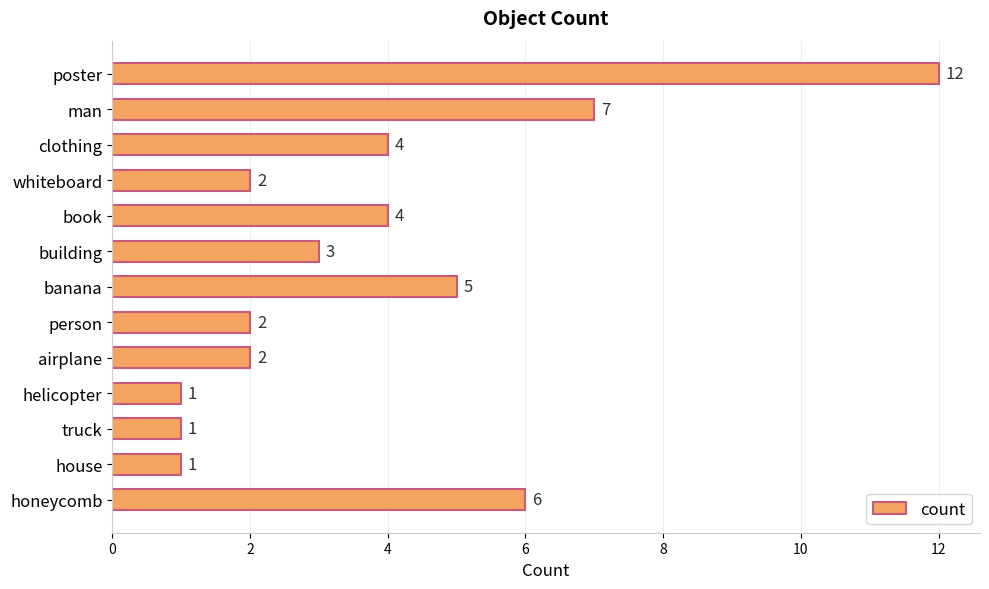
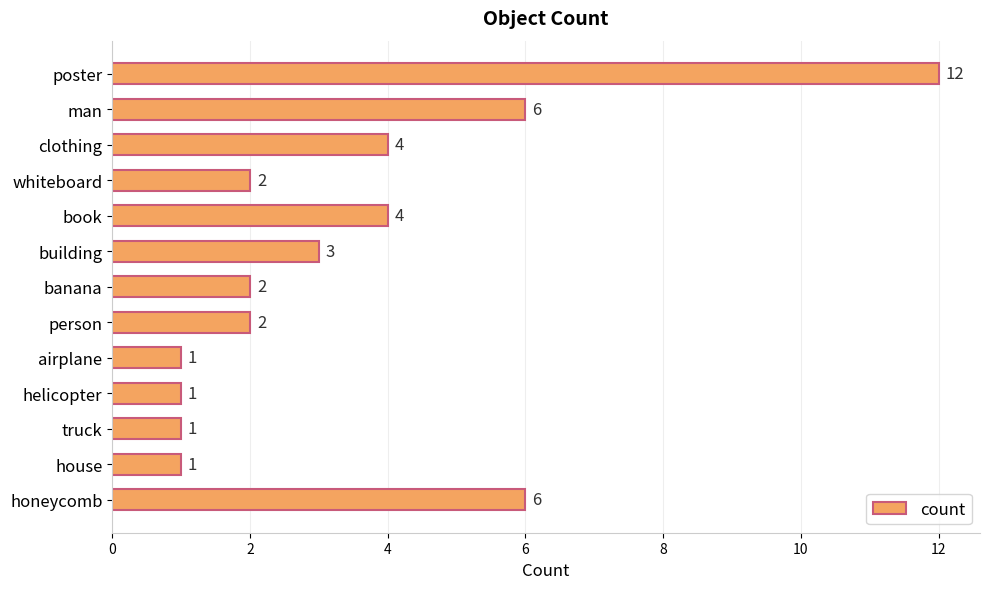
man: 7 -> 6
banana: 5 -> 2
airplane: 2 -> 1
